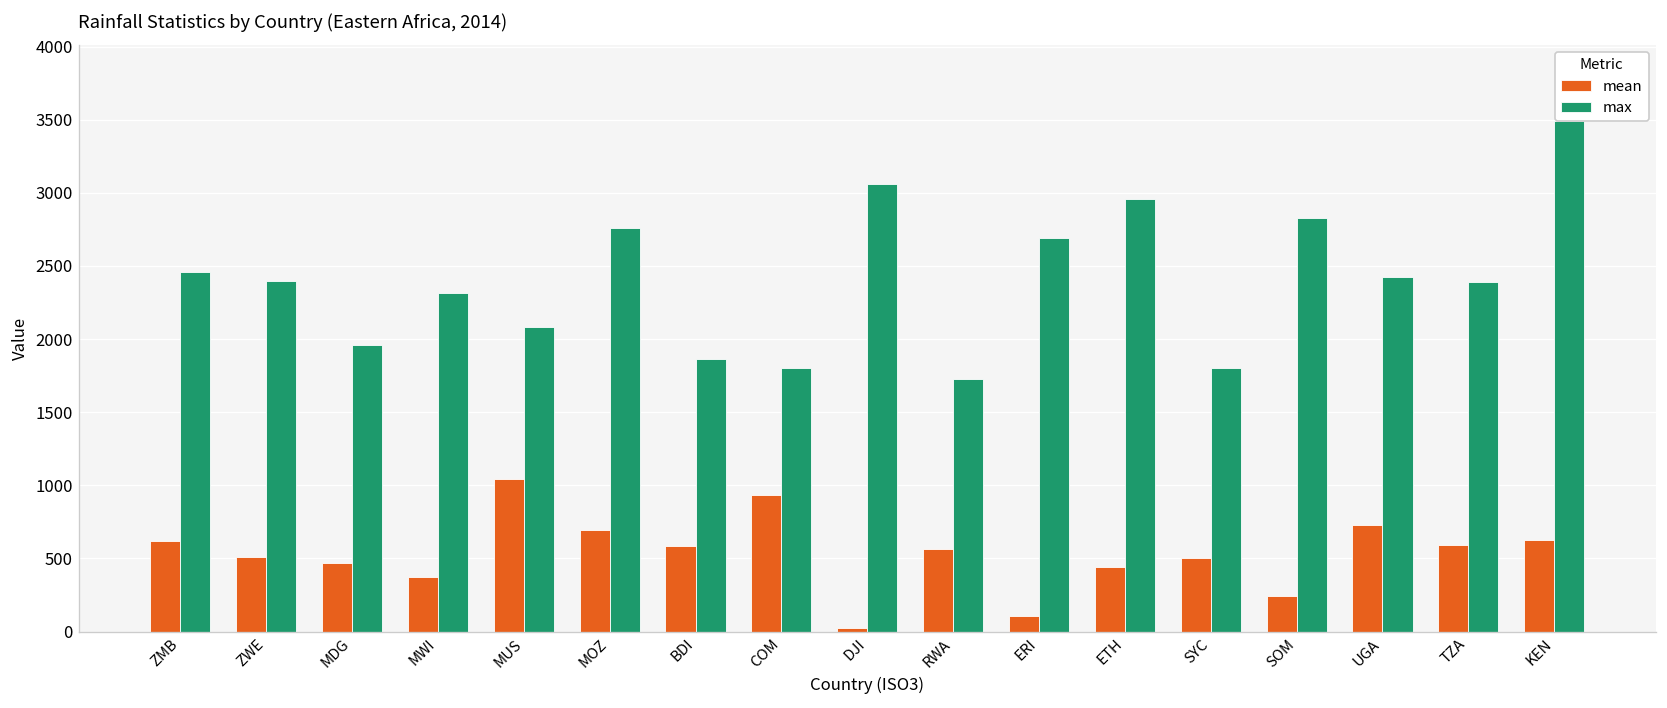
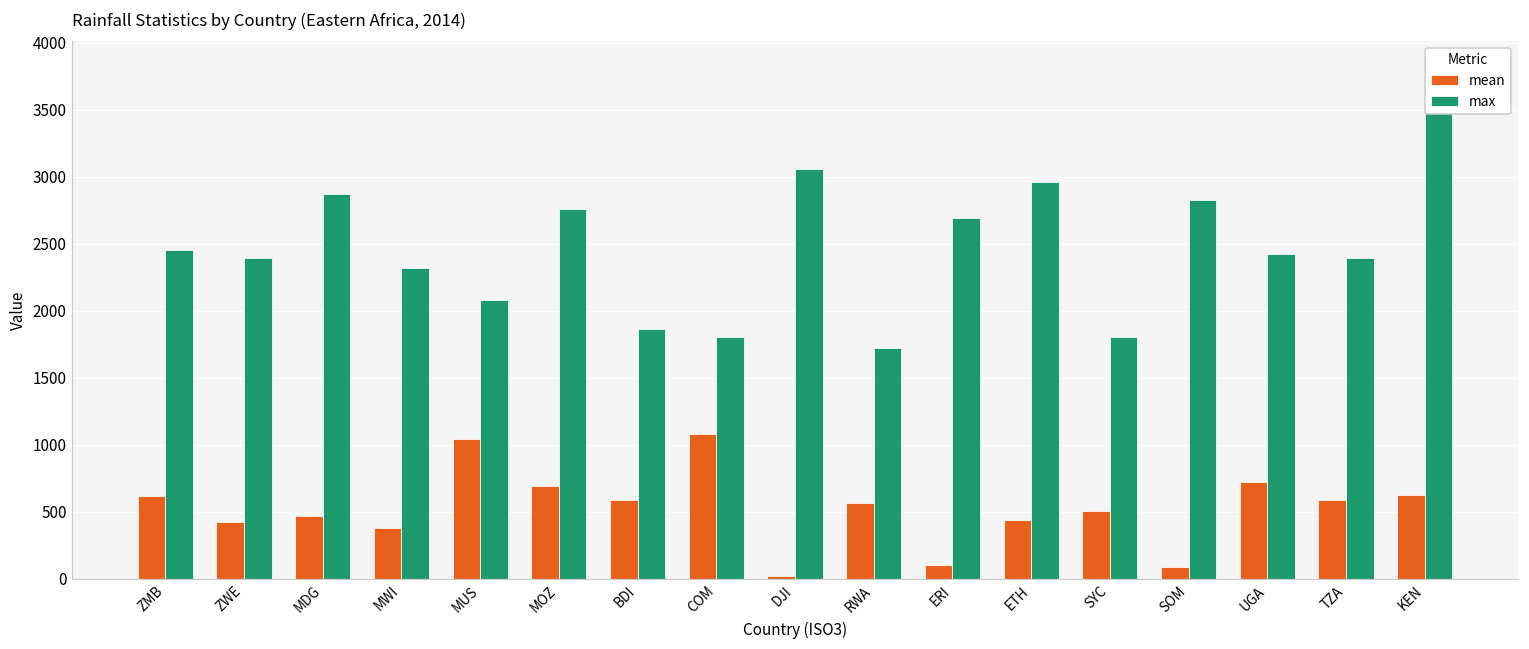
mean, ZWE: 510 -> 430
max, MDG: 1960 -> 2870
mean, COM: 930 -> 1080
mean, SOM: 250 -> 90
